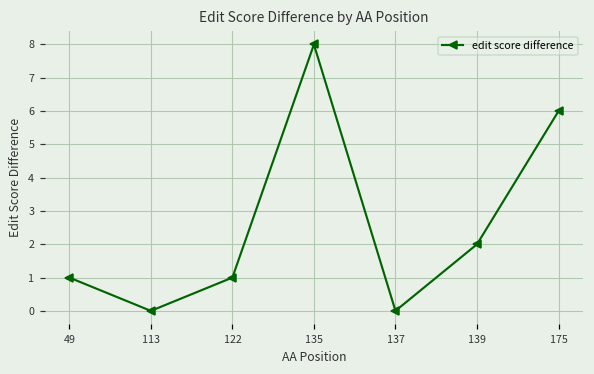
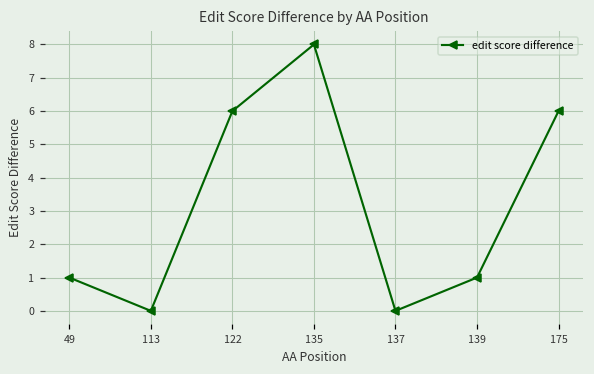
122: 1 -> 6
139: 2 -> 1
